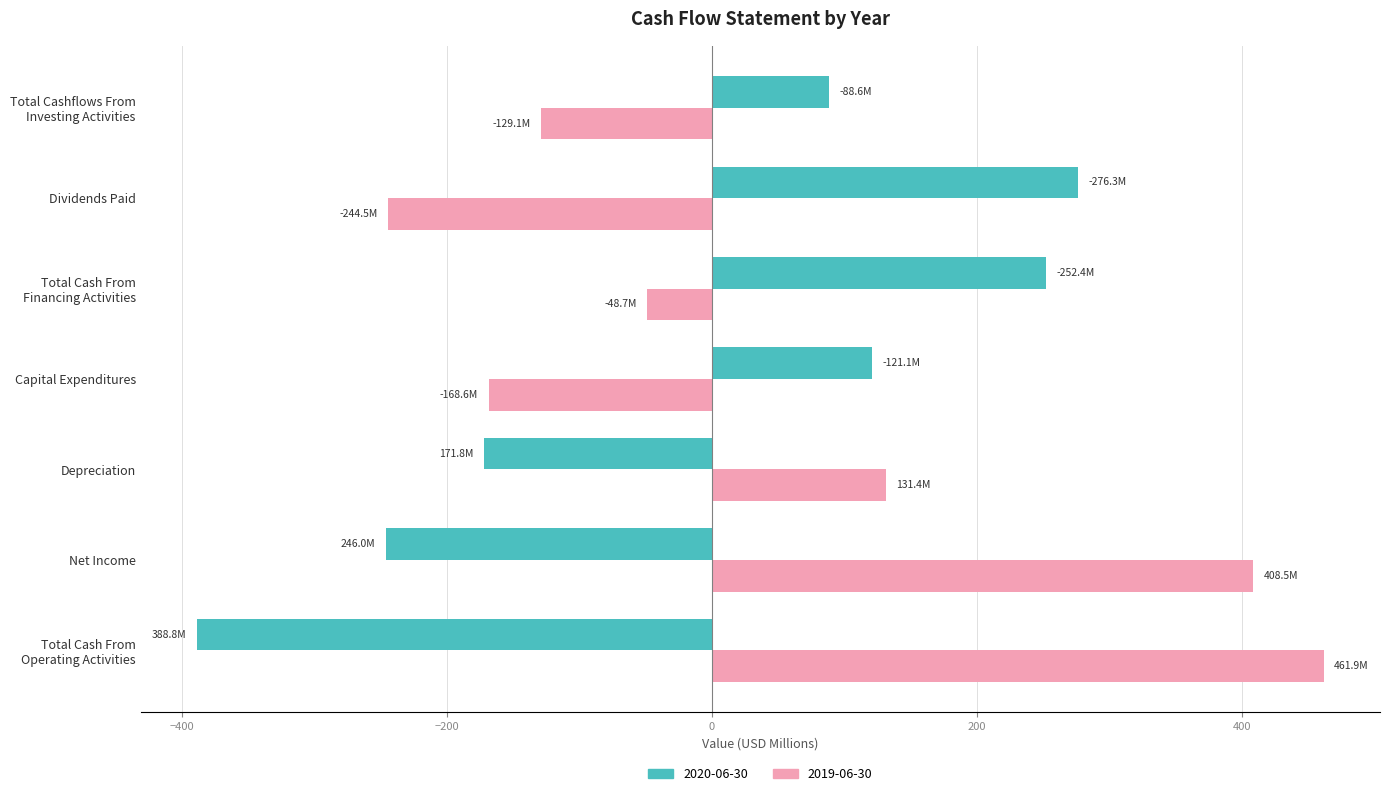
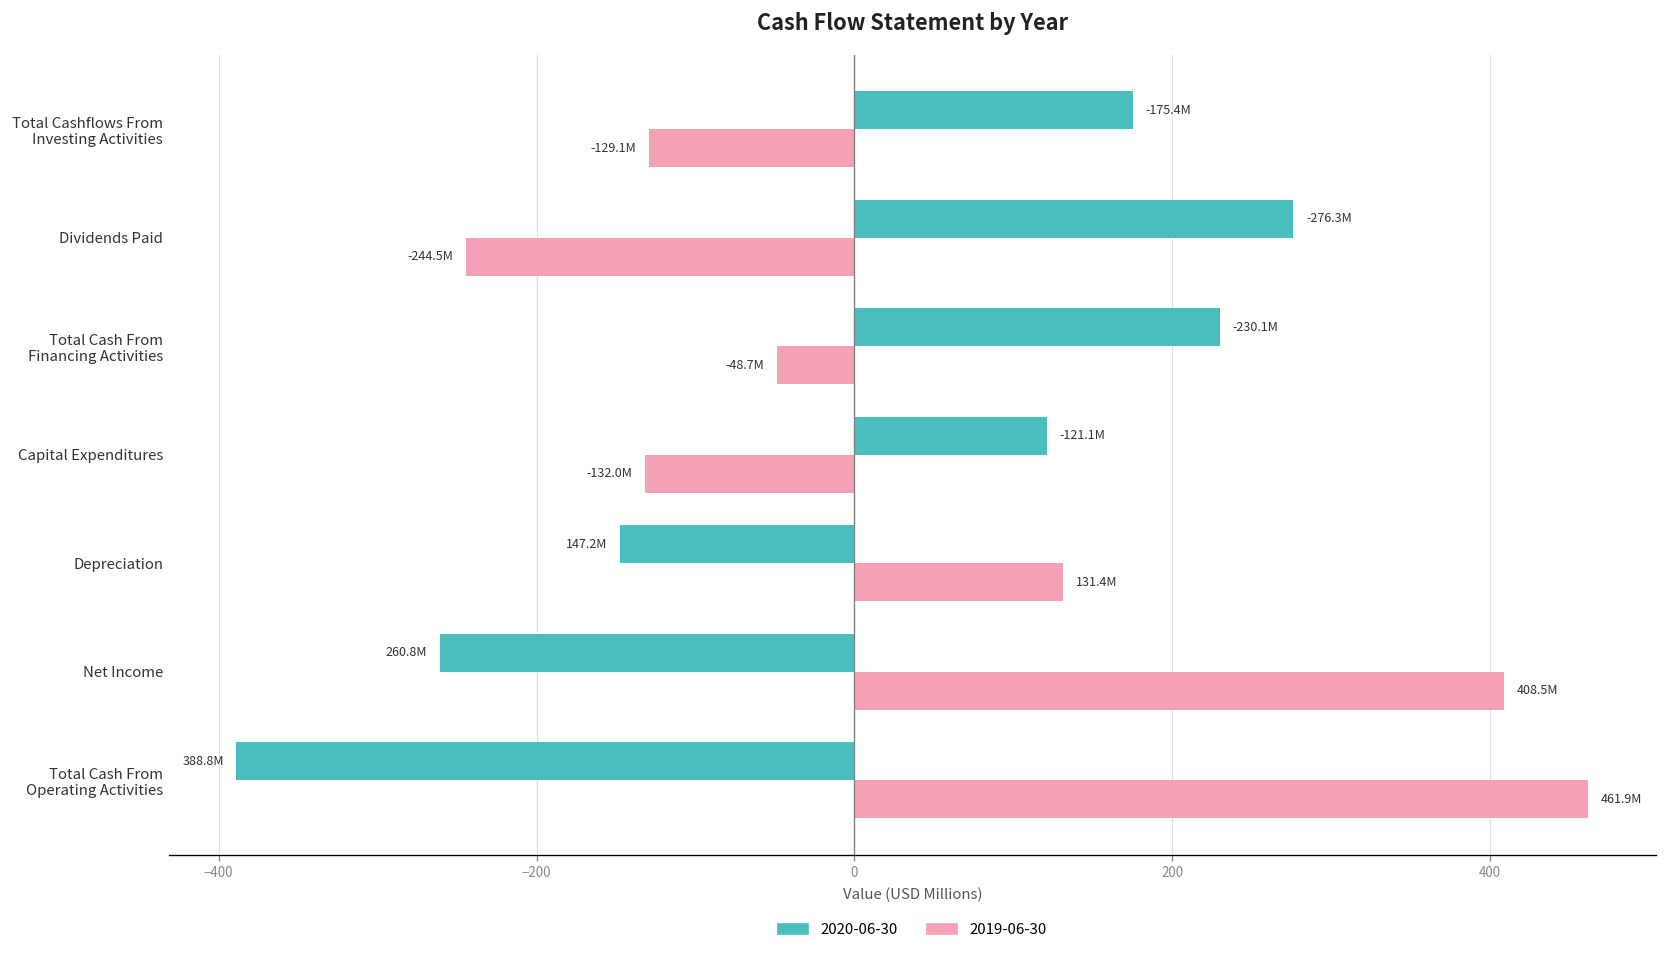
2020-06-30, Total Cashflows From Investing Activities: -88.6M -> -175.4M
2020-06-30, Total Cash From Financing Activities: -252.4M -> -230.1M
2019-06-30, Capital Expenditures: -168.6M -> -132.0M
2020-06-30, Depreciation: 171.8M -> 147.2M
2020-06-30, Net Income: 246.0M -> 260.8M
